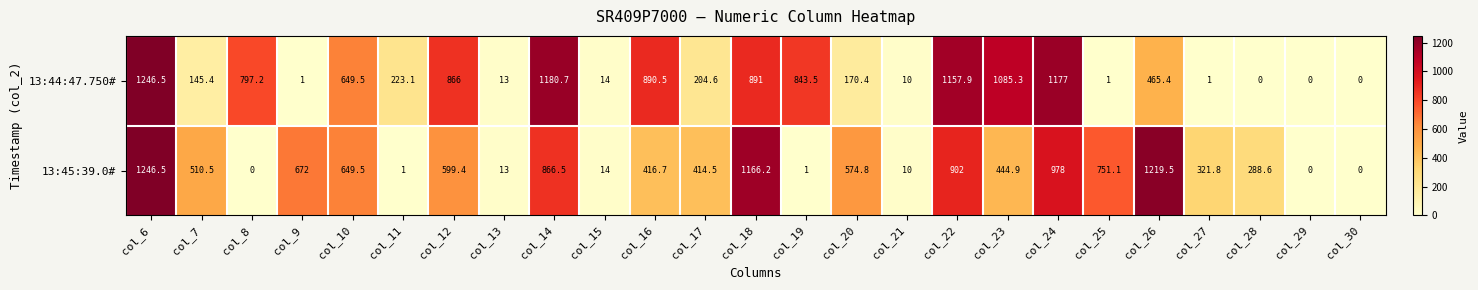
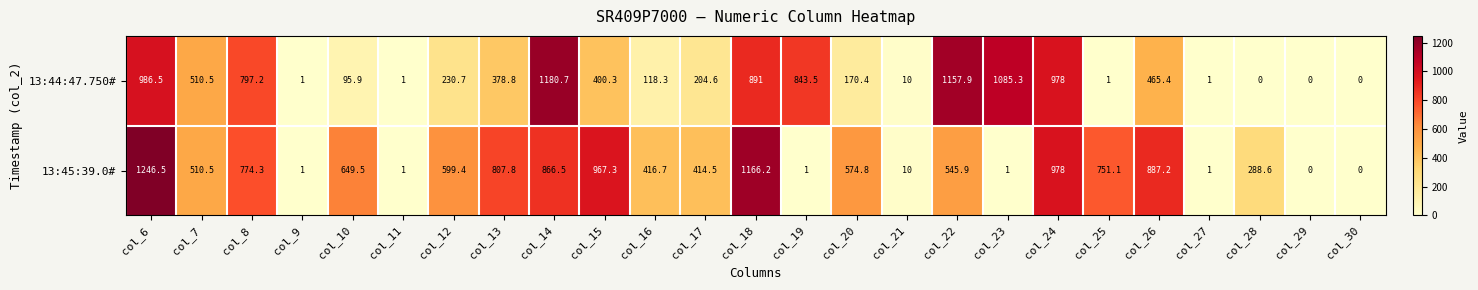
13:44:47.750#, col_6: 1246.5 -> 986.5
13:44:47.750#, col_7: 145.4 -> 510.5
13:44:47.750#, col_10: 649.5 -> 95.9
13:44:47.750#, col_11: 223.1 -> 1
13:44:47.750#, col_12: 866 -> 230.7
13:44:47.750#, col_13: 13 -> 378.8
13:44:47.750#, col_15: 14 -> 400.3
13:44:47.750#, col_16: 890.5 -> 118.3
13:44:47.750#, col_24: 1177 -> 978
13:45:39.0#, col_8: 0 -> 774.3
13:45:39.0#, col_9: 672 -> 1
13:45:39.0#, col_13: 13 -> 807.8
13:45:39.0#, col_15: 14 -> 967.3
13:45:39.0#, col_22: 902 -> 545.9
13:45:39.0#, col_23: 444.9 -> 1
13:45:39.0#, col_26: 1219.5 -> 887.2
13:45:39.0#, col_27: 321.8 -> 1
